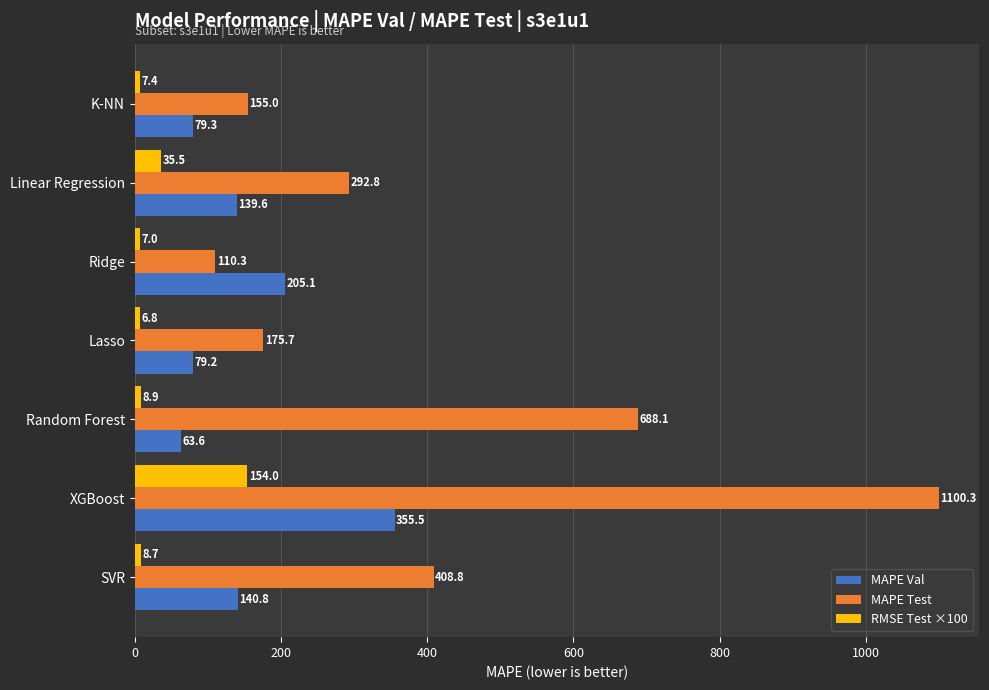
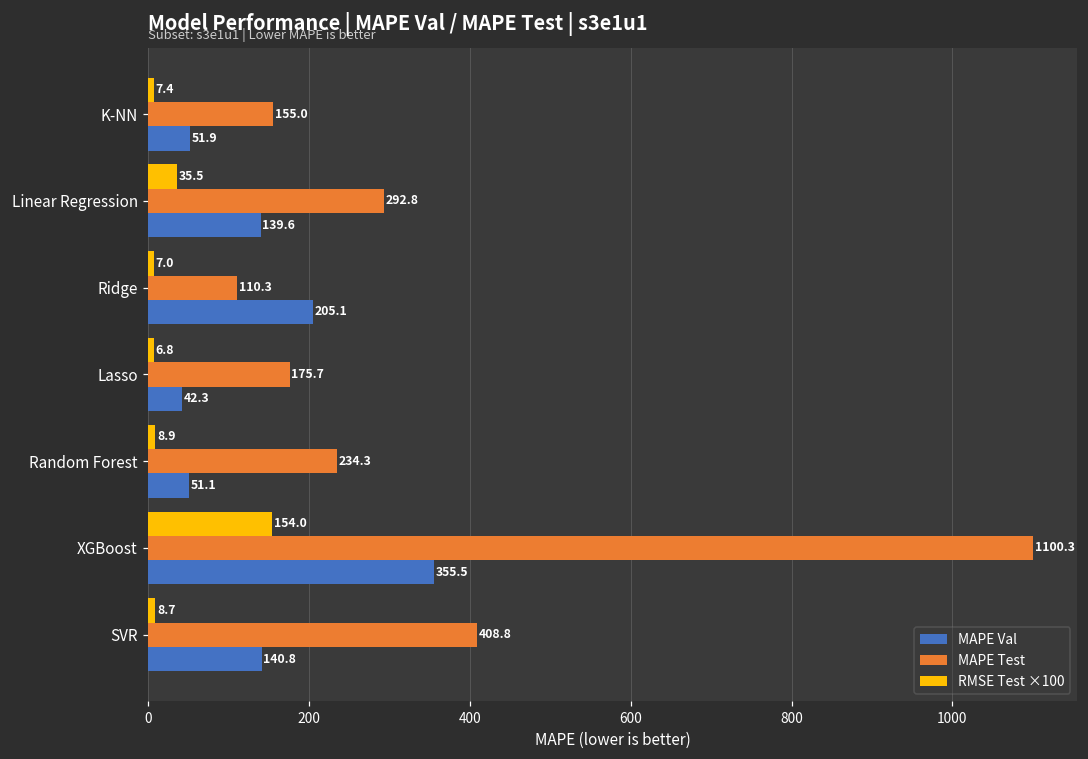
MAPE Val, K-NN: 79.3 -> 51.9
MAPE Val, Lasso: 79.2 -> 42.3
MAPE Test, Random Forest: 688.1 -> 234.3
MAPE Val, Random Forest: 63.6 -> 51.1
